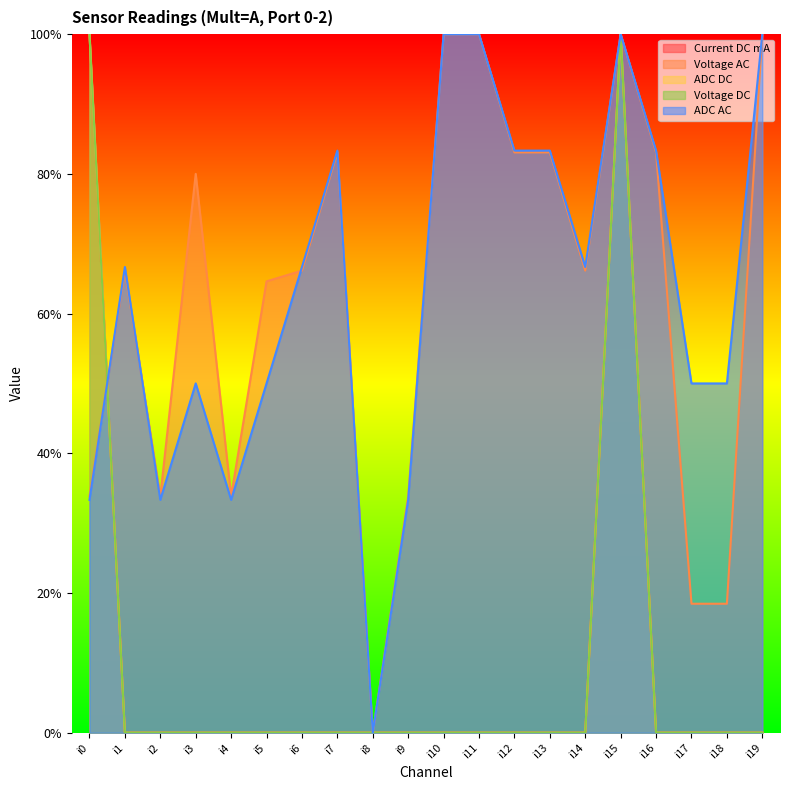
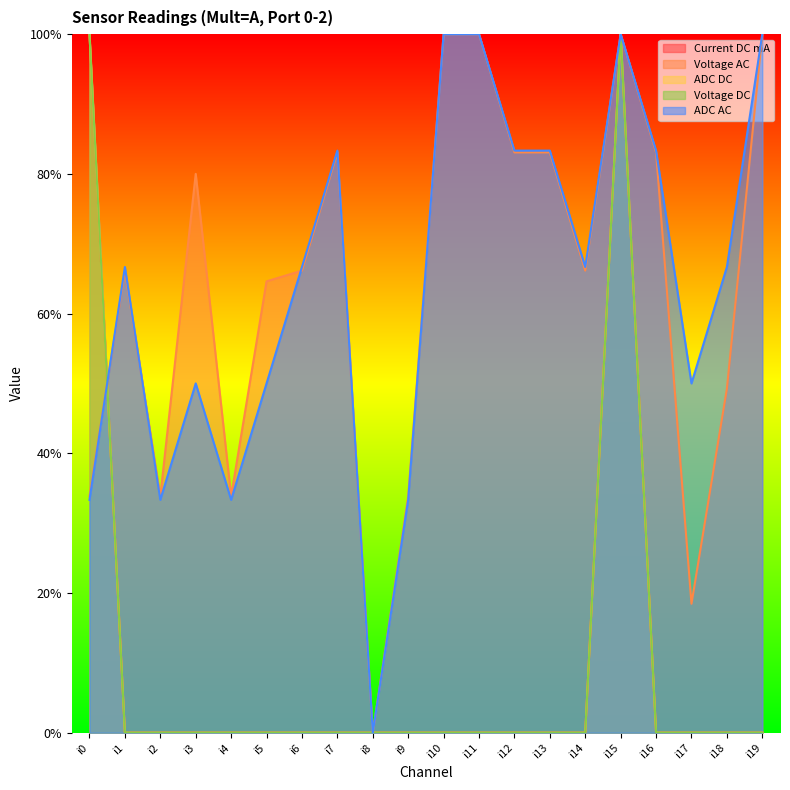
Voltage AC, i18: 18% -> 49%
ADC AC, i18: 50% -> 67%
